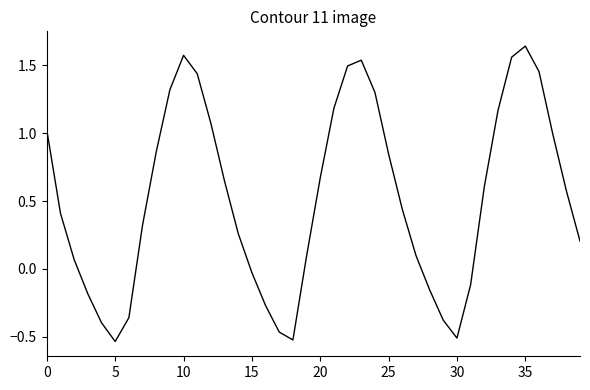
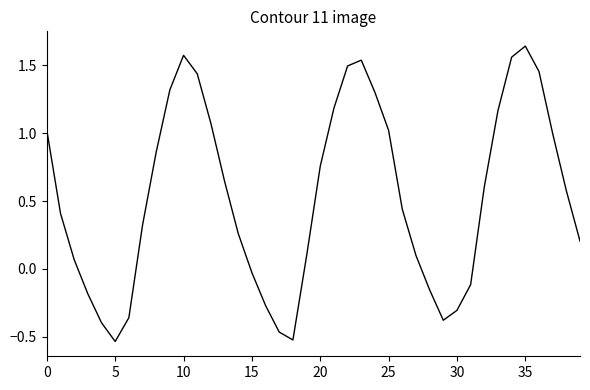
20: 0.67 -> 0.76
25: 0.85 -> 1.02
30: -0.51 -> -0.31
